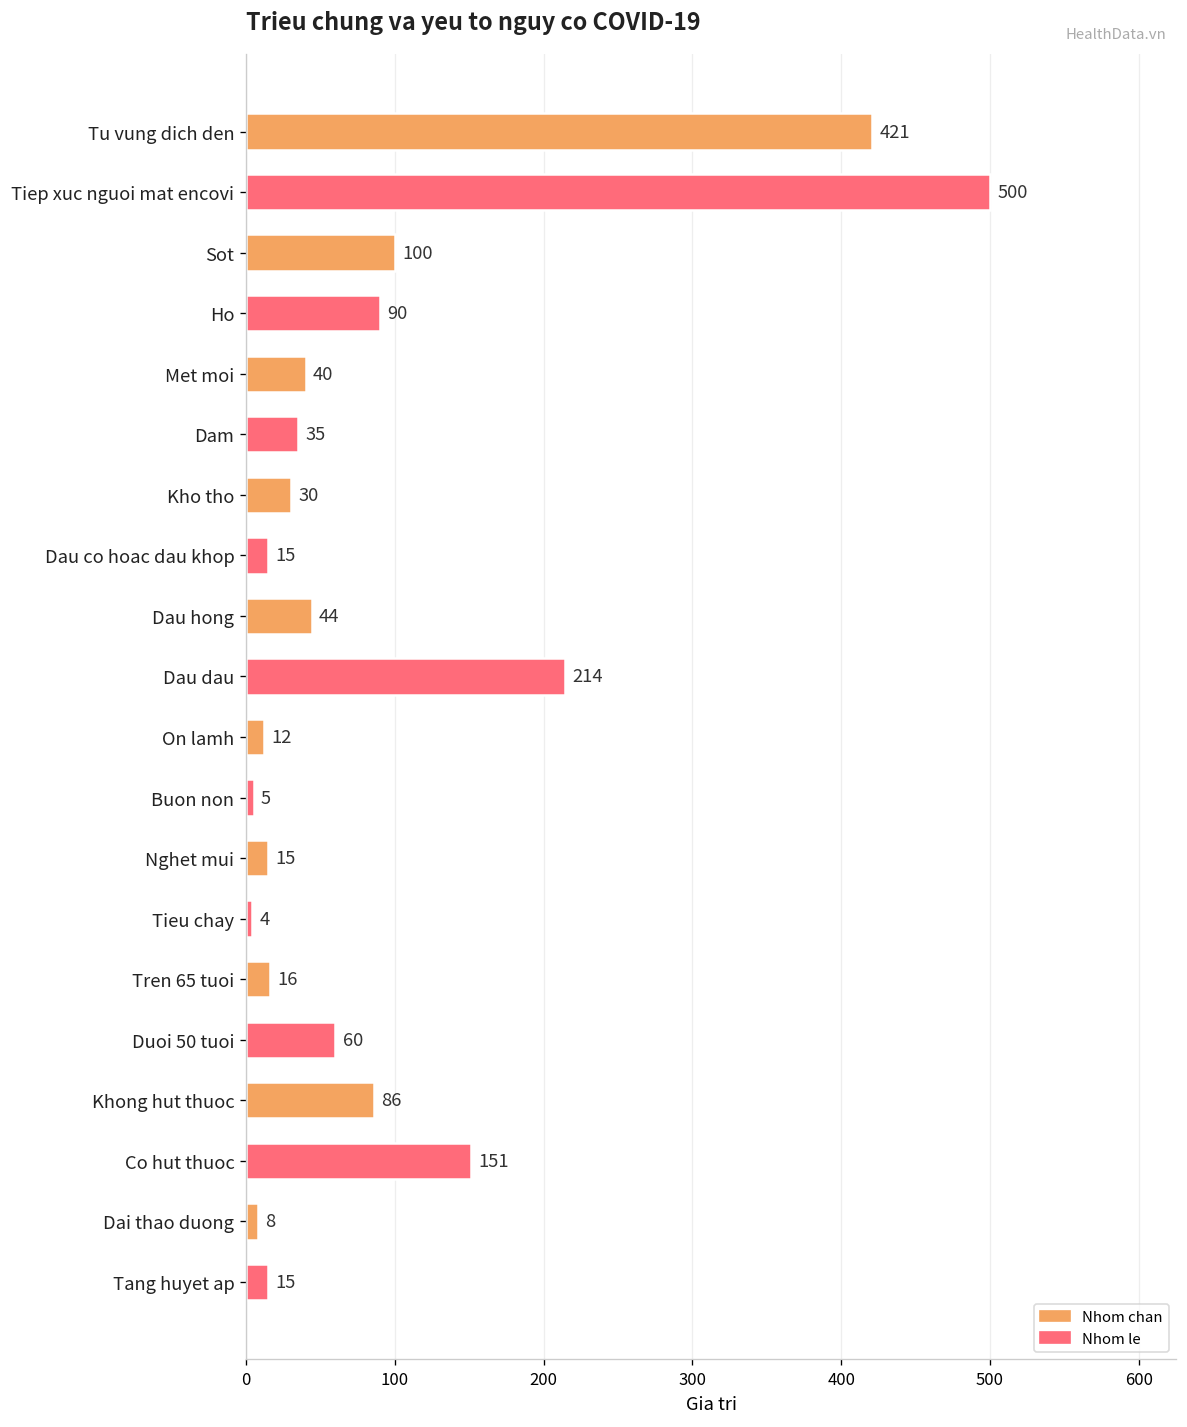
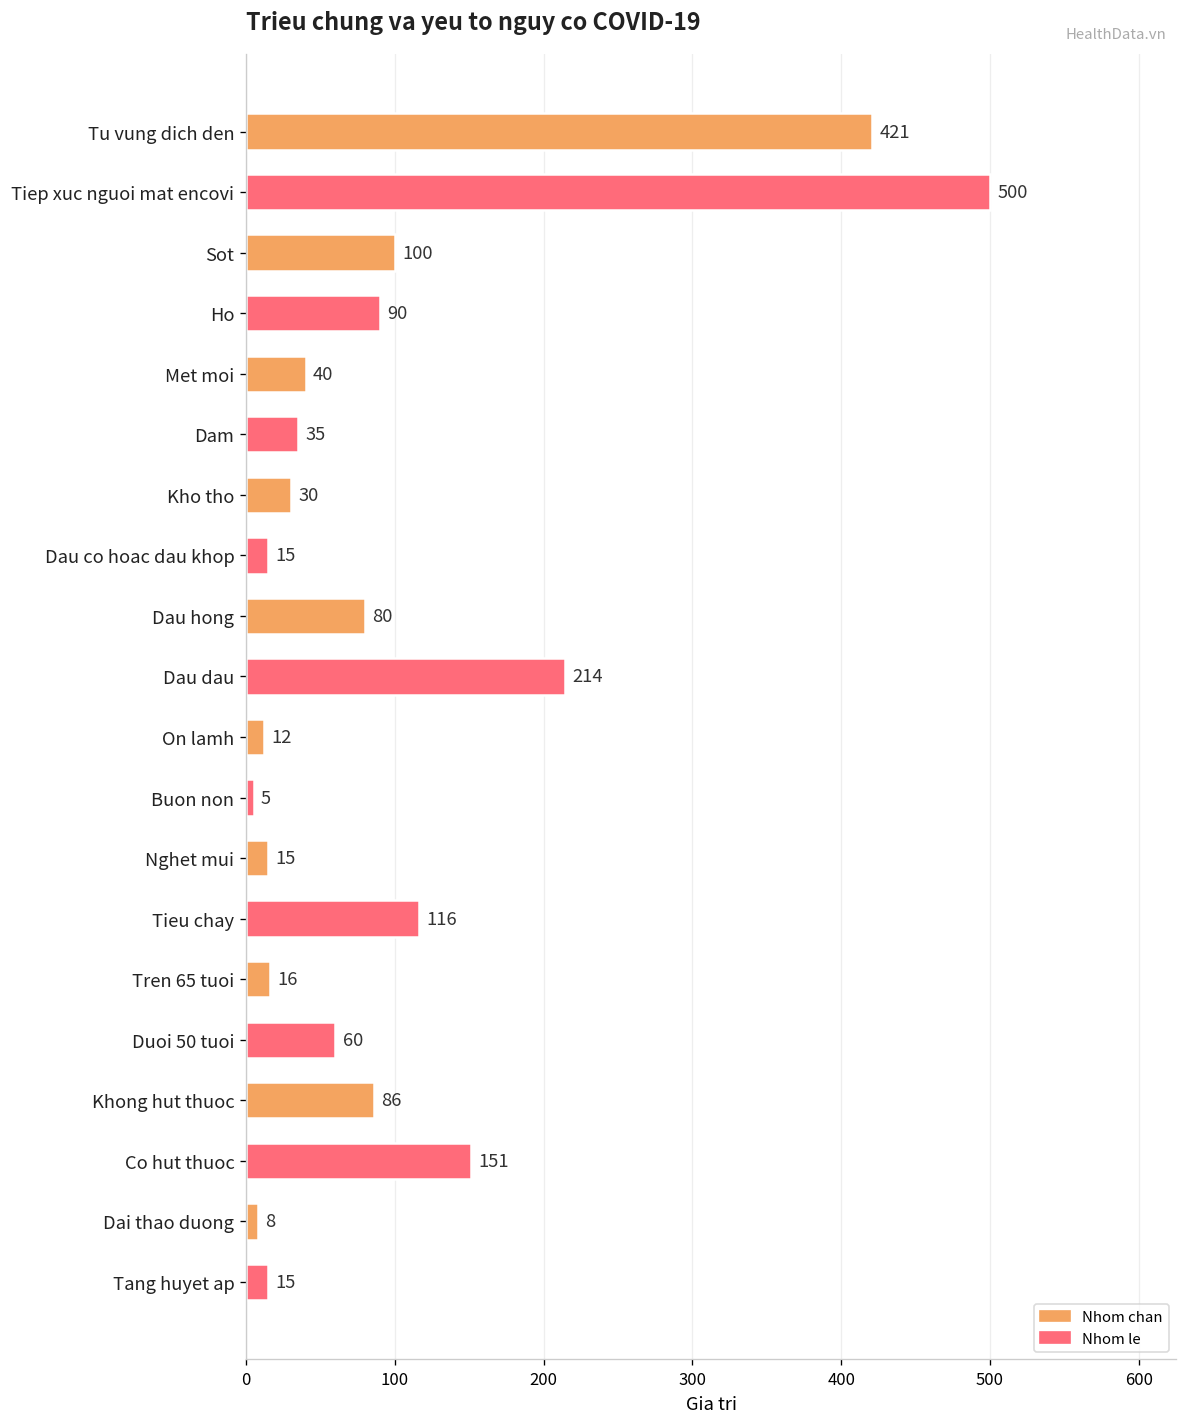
Dau hong: 44 -> 80
Tieu chay: 4 -> 116
